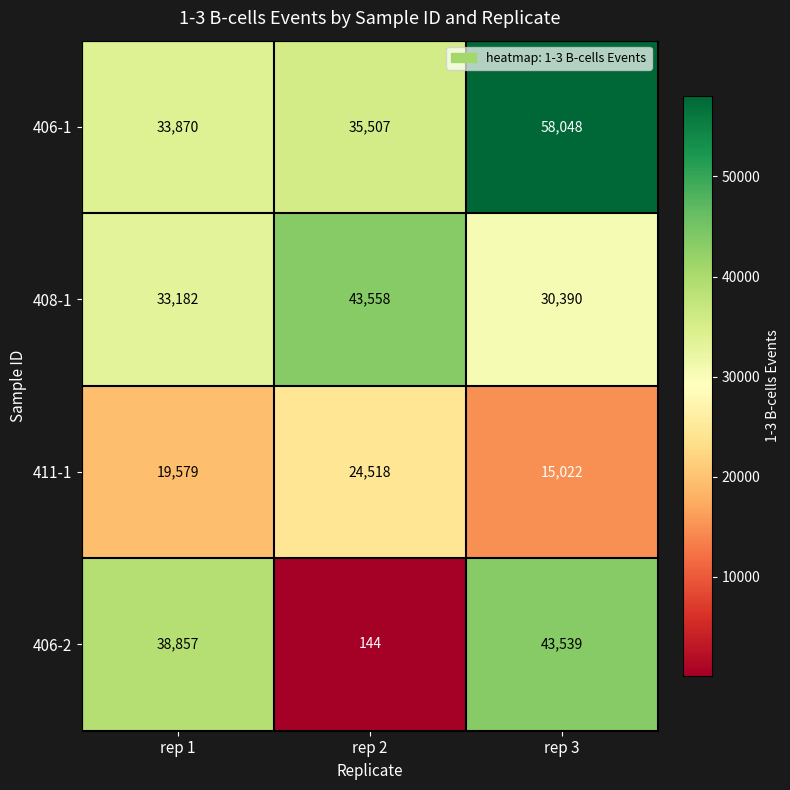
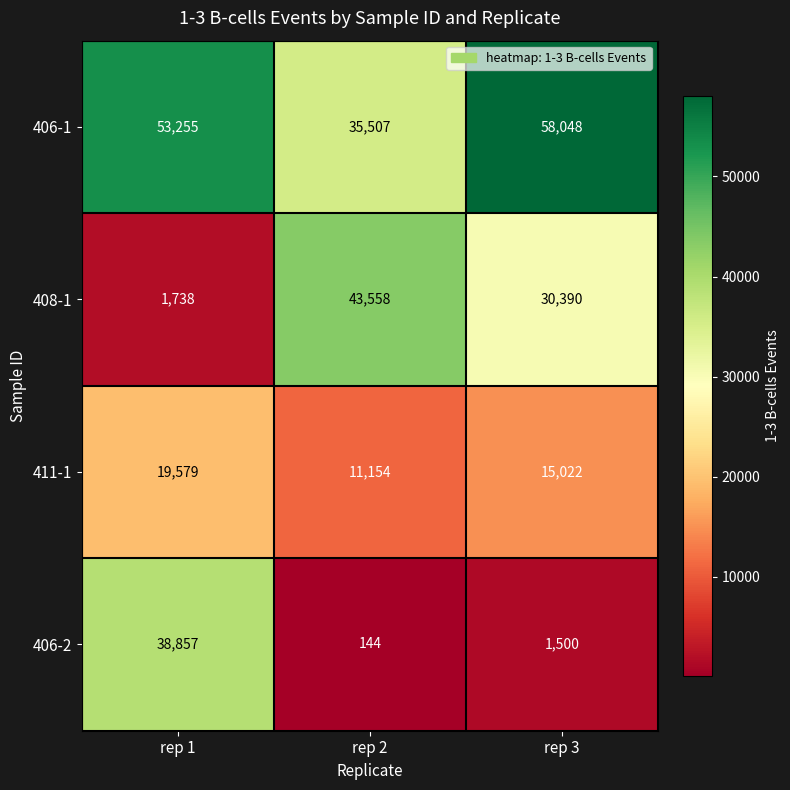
406-1, rep 1: 33,870 -> 53,255
408-1, rep 1: 33,182 -> 1,738
411-1, rep 2: 24,518 -> 11,154
406-2, rep 3: 43,539 -> 1,500
